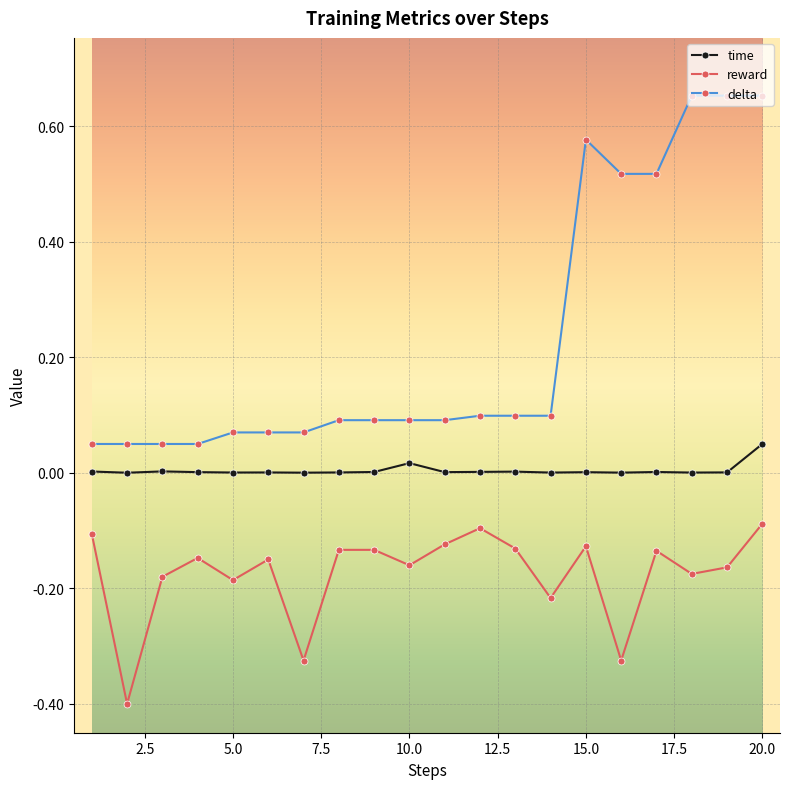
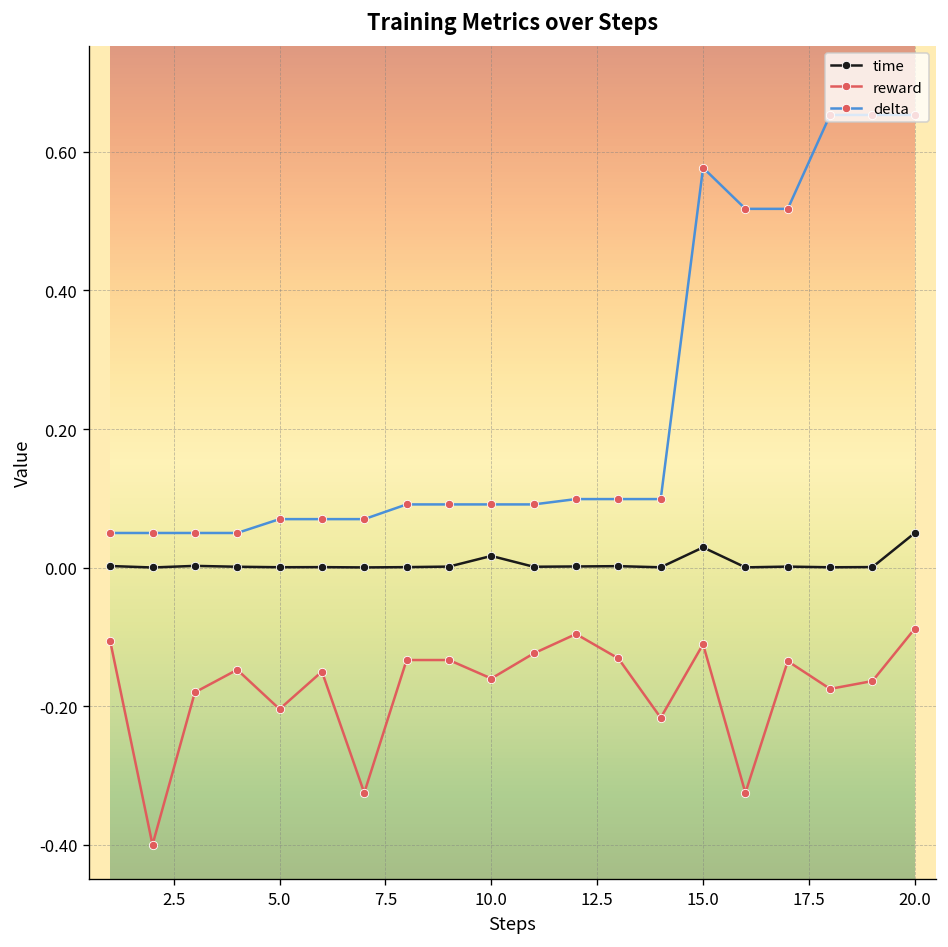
reward, 5.0: -0.19 -> -0.20
time, 15.0: 0.00 -> 0.03
reward, 15.0: -0.13 -> -0.11
